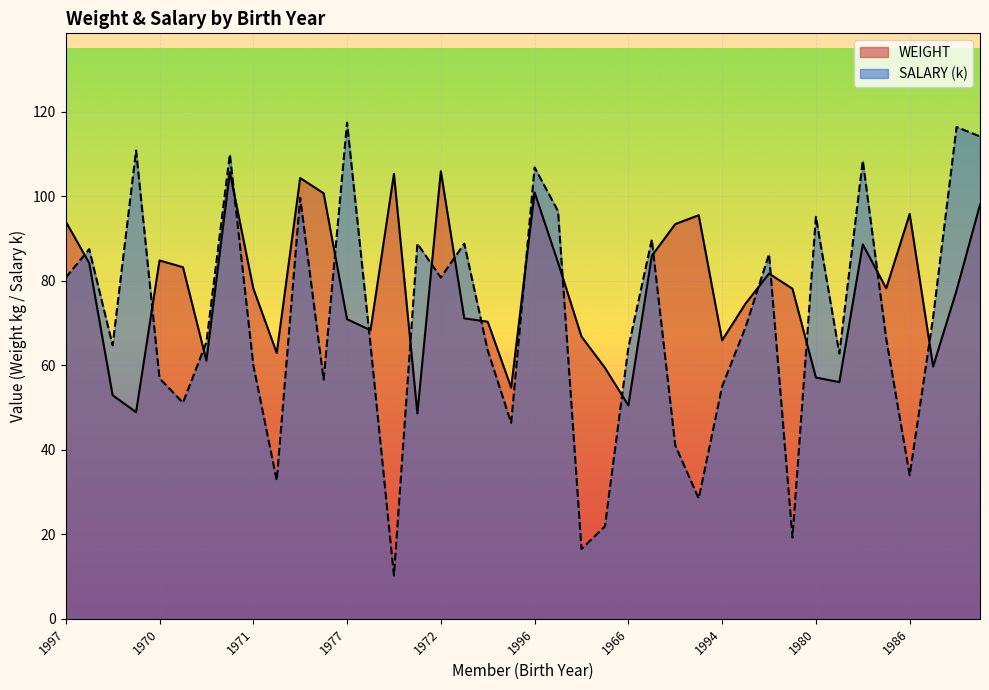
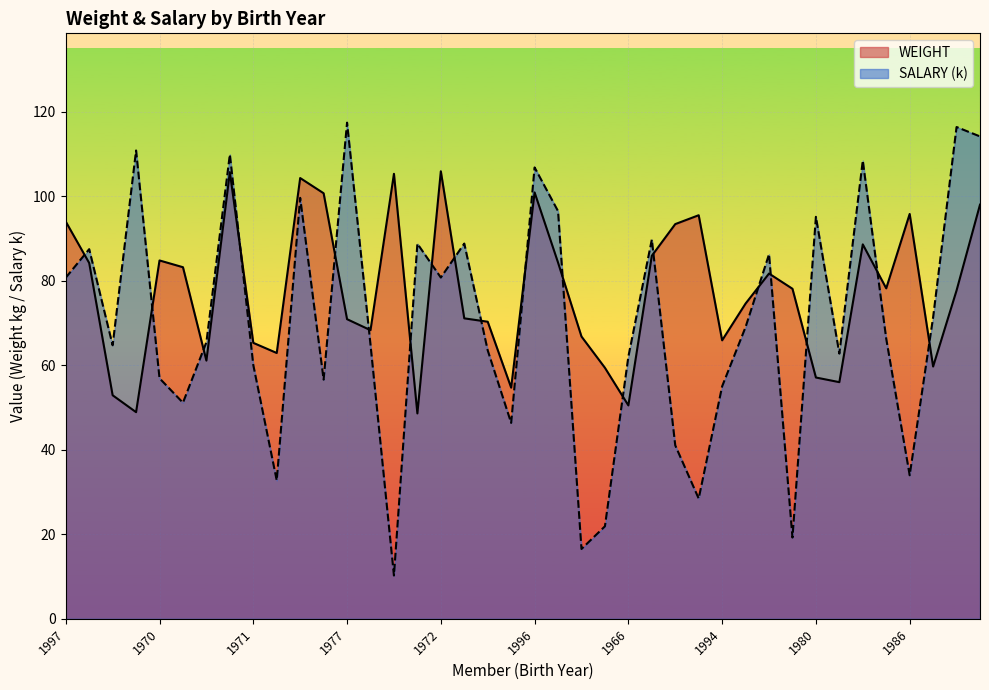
WEIGHT, 1971: 78 -> 65
SALARY (k), 1966: 64 -> 62
